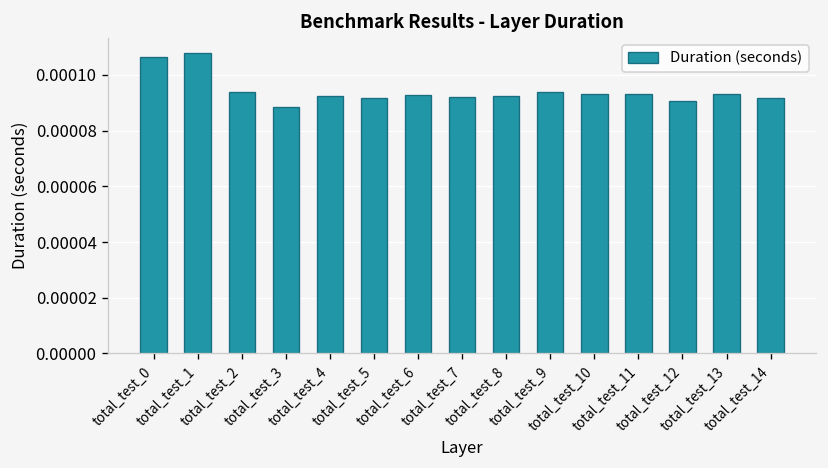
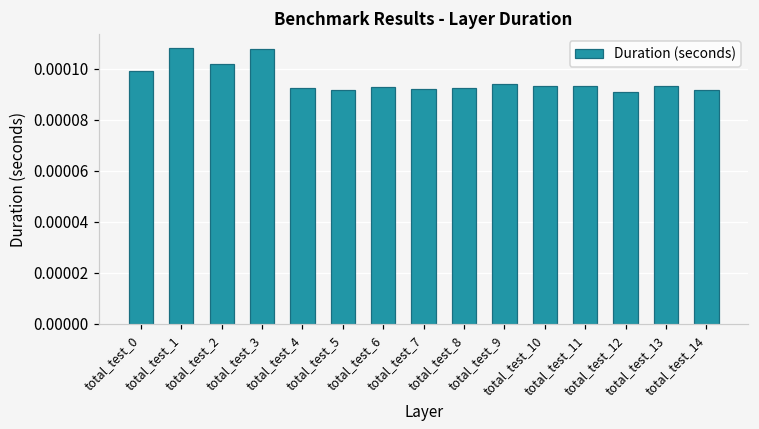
total_test_0: 0.000106 -> 0.000099
total_test_2: 0.000094 -> 0.000102
total_test_3: 0.000089 -> 0.000108
